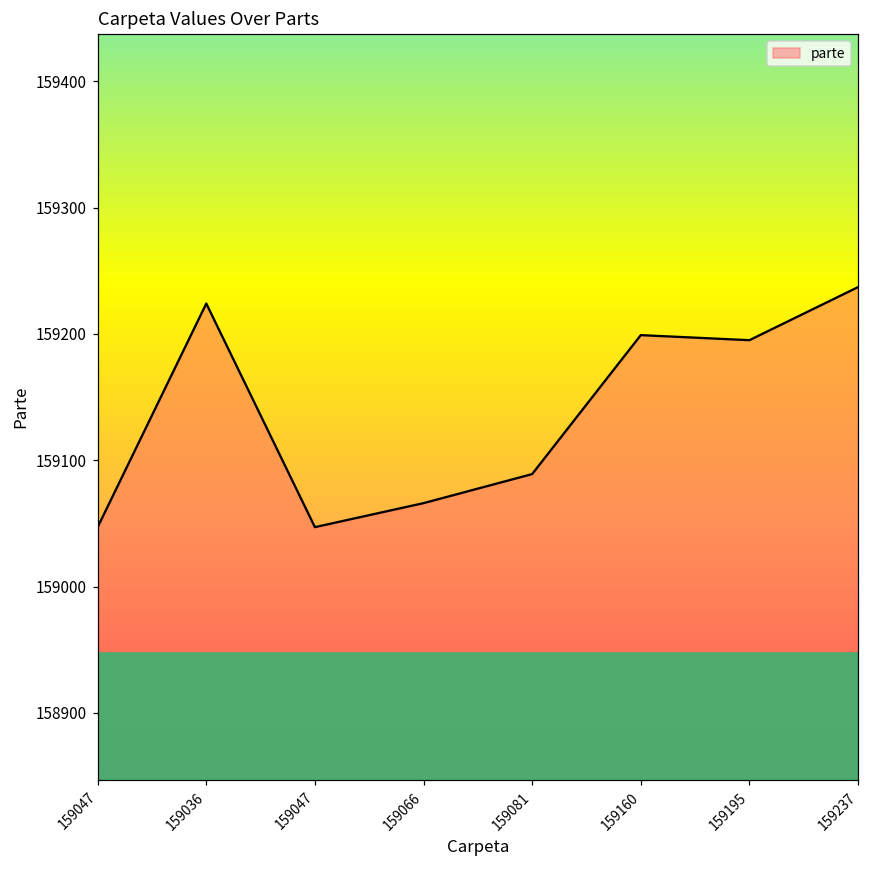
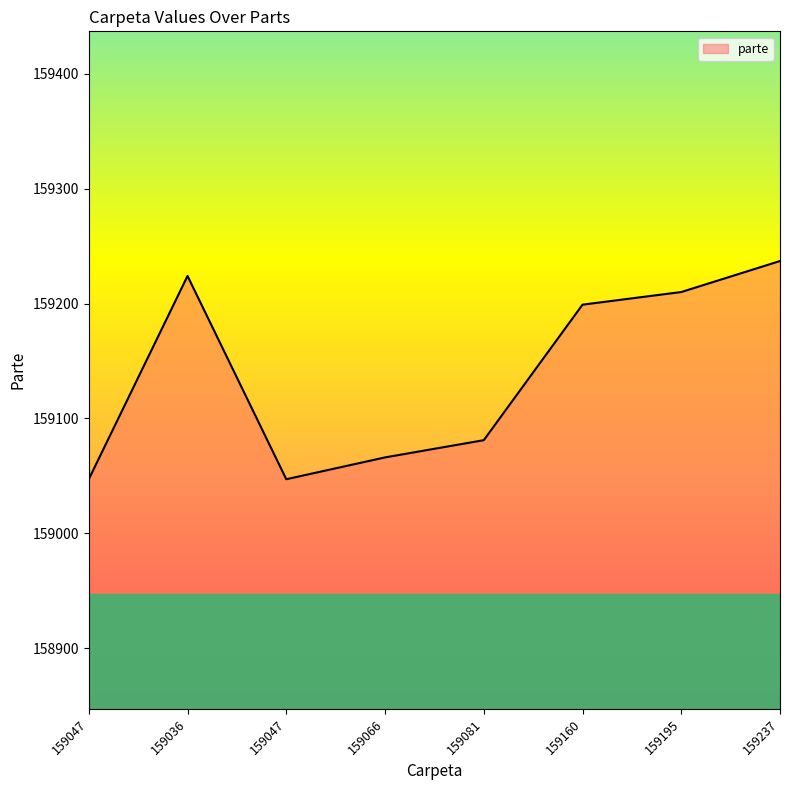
parte, 159081: 159089 -> 159081
parte, 159195: 159195 -> 159210
